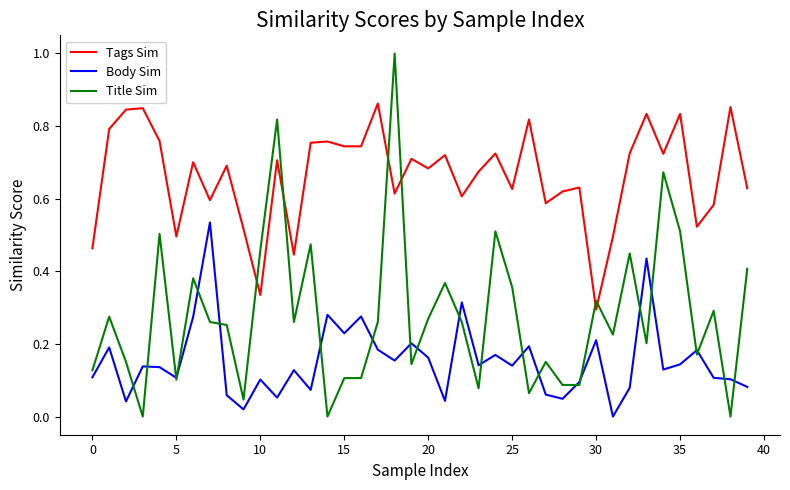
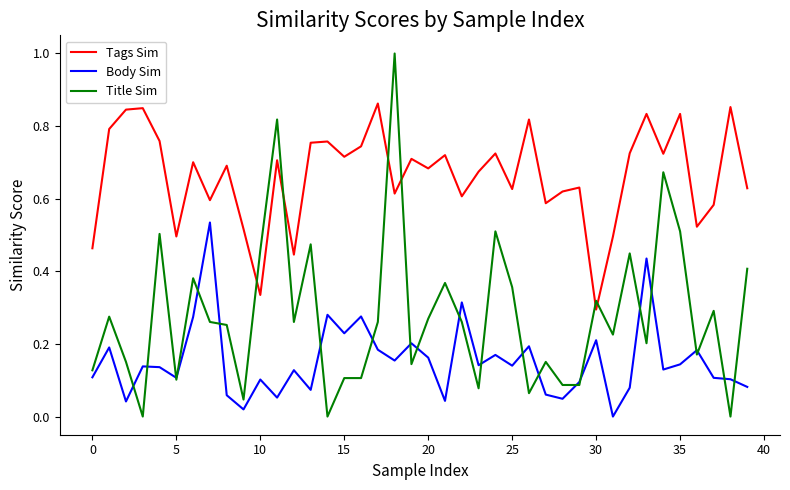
Tags Sim, 15: 0.74 -> 0.72
